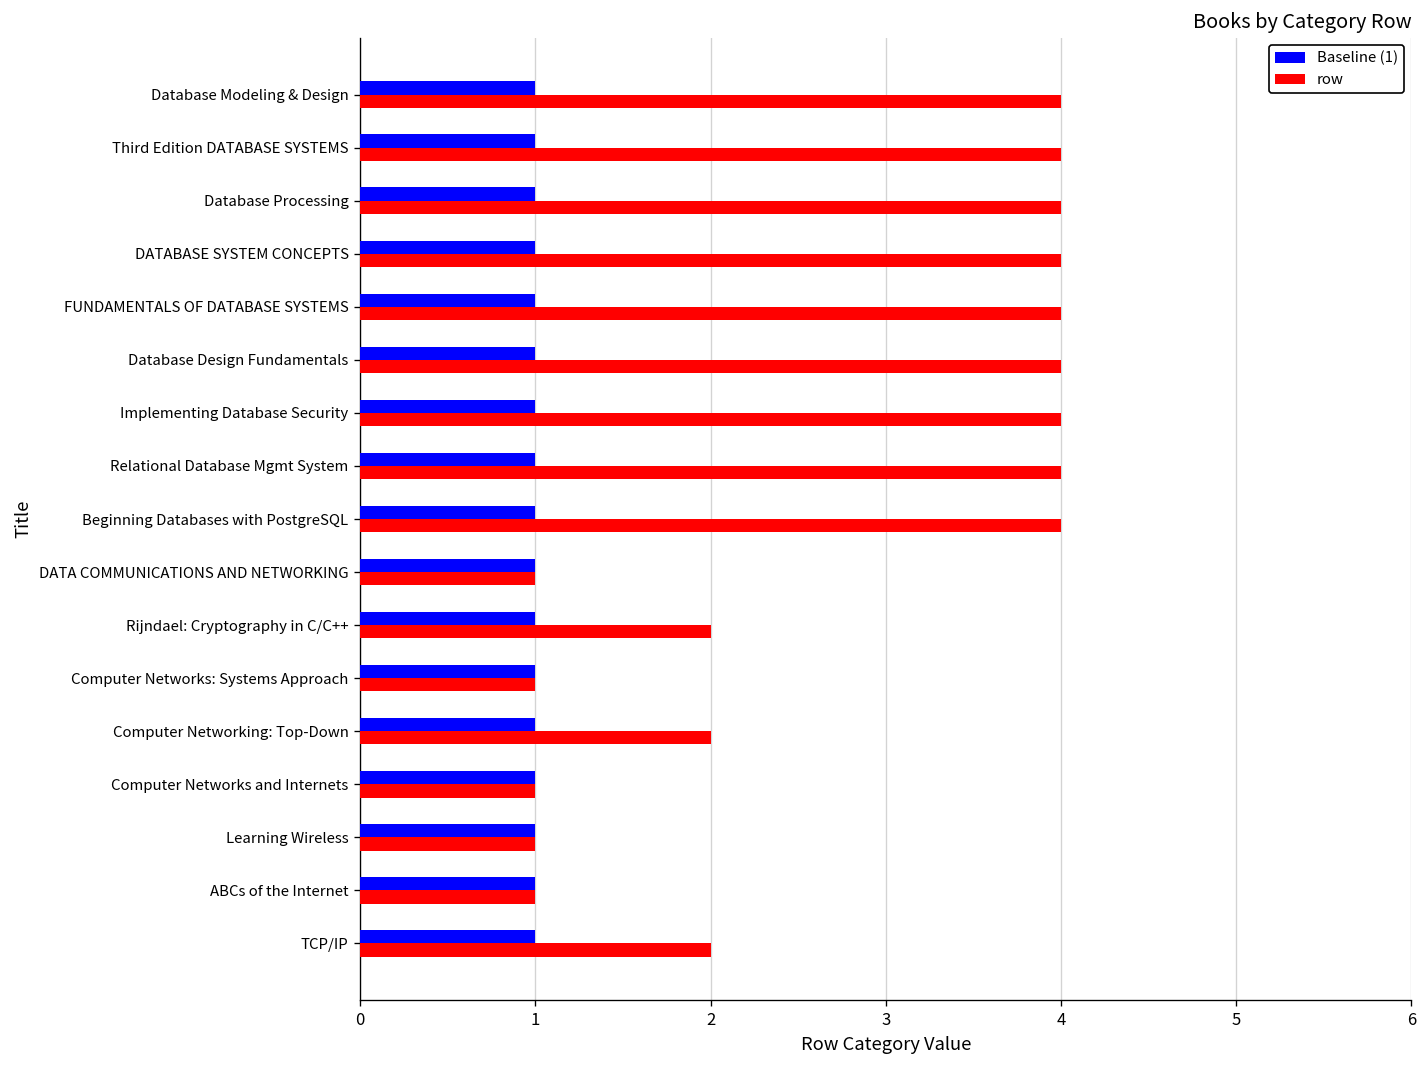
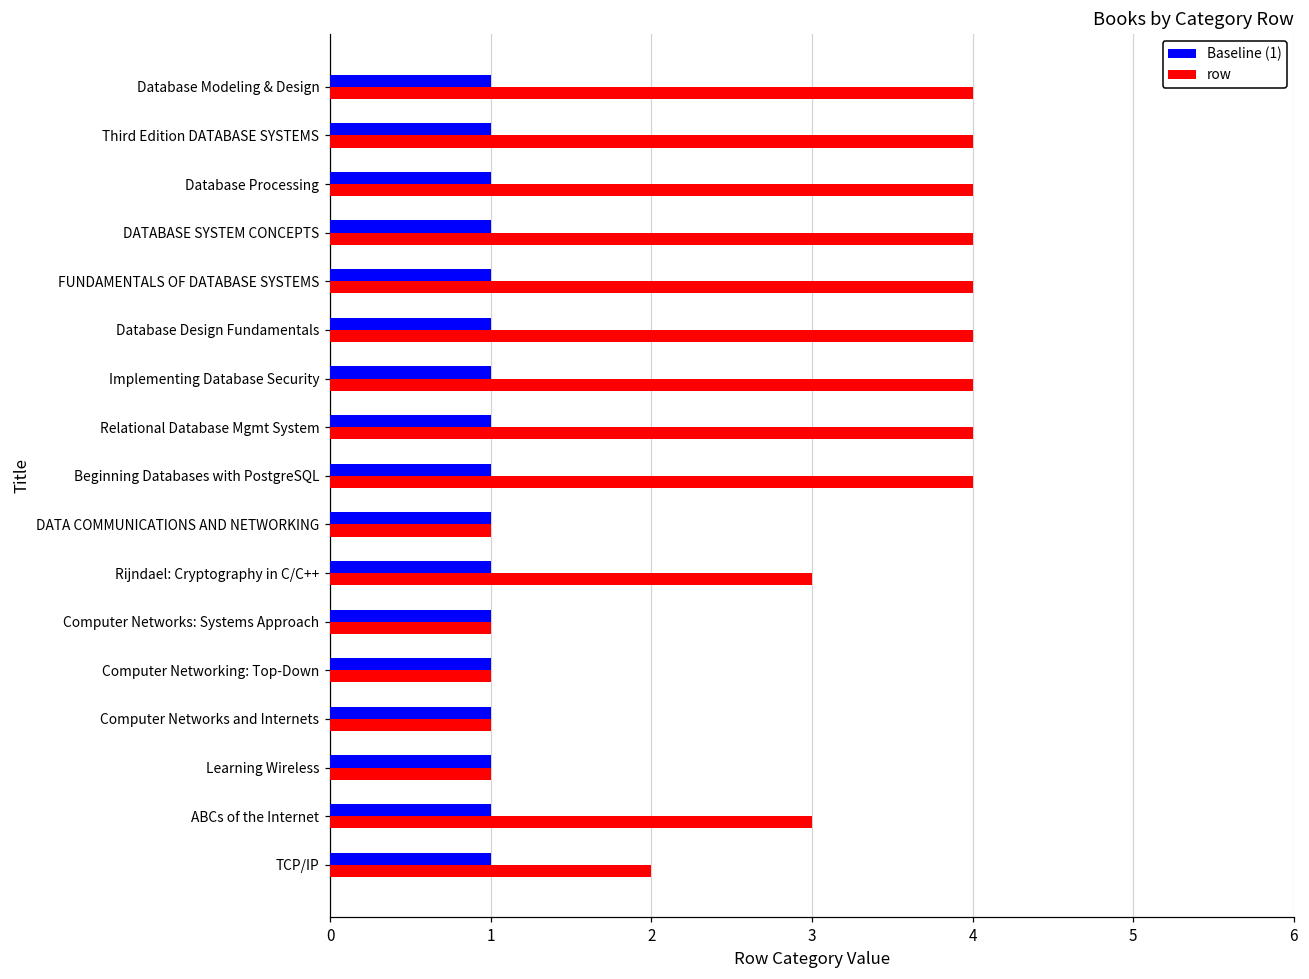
row, Rijndael: Cryptography in C/C++: 2 -> 3
row, Computer Networking: Top-Down: 2 -> 1
row, ABCs of the Internet: 1 -> 3
